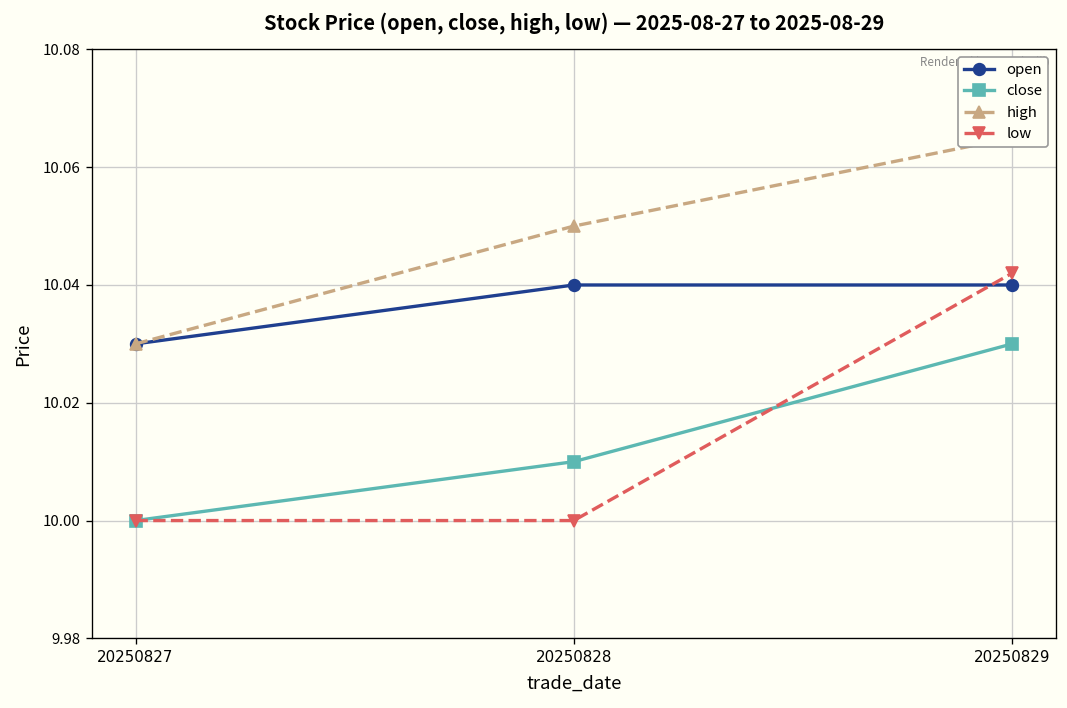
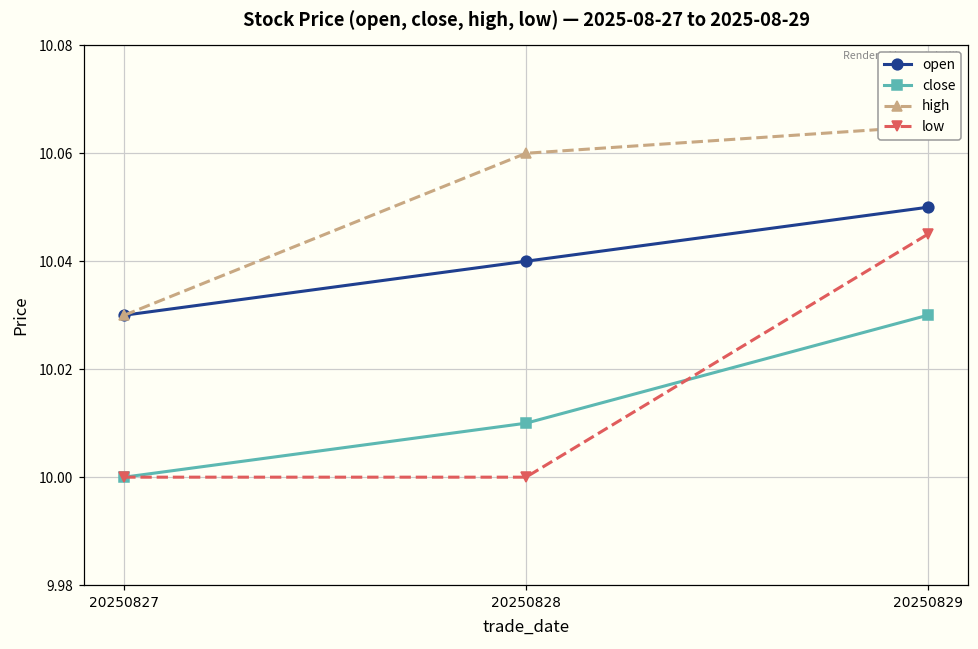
high, 20250828: 10.05 -> 10.06
open, 20250829: 10.04 -> 10.05
low, 20250829: 10.042 -> 10.045
